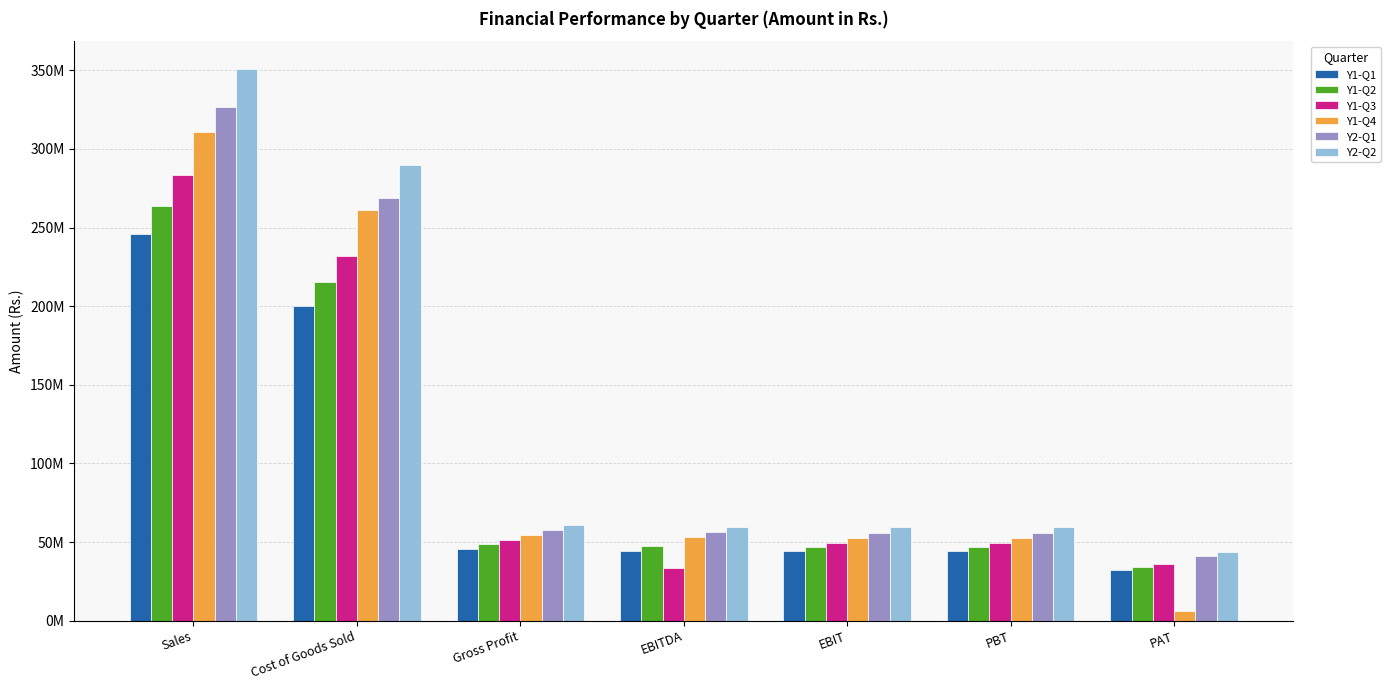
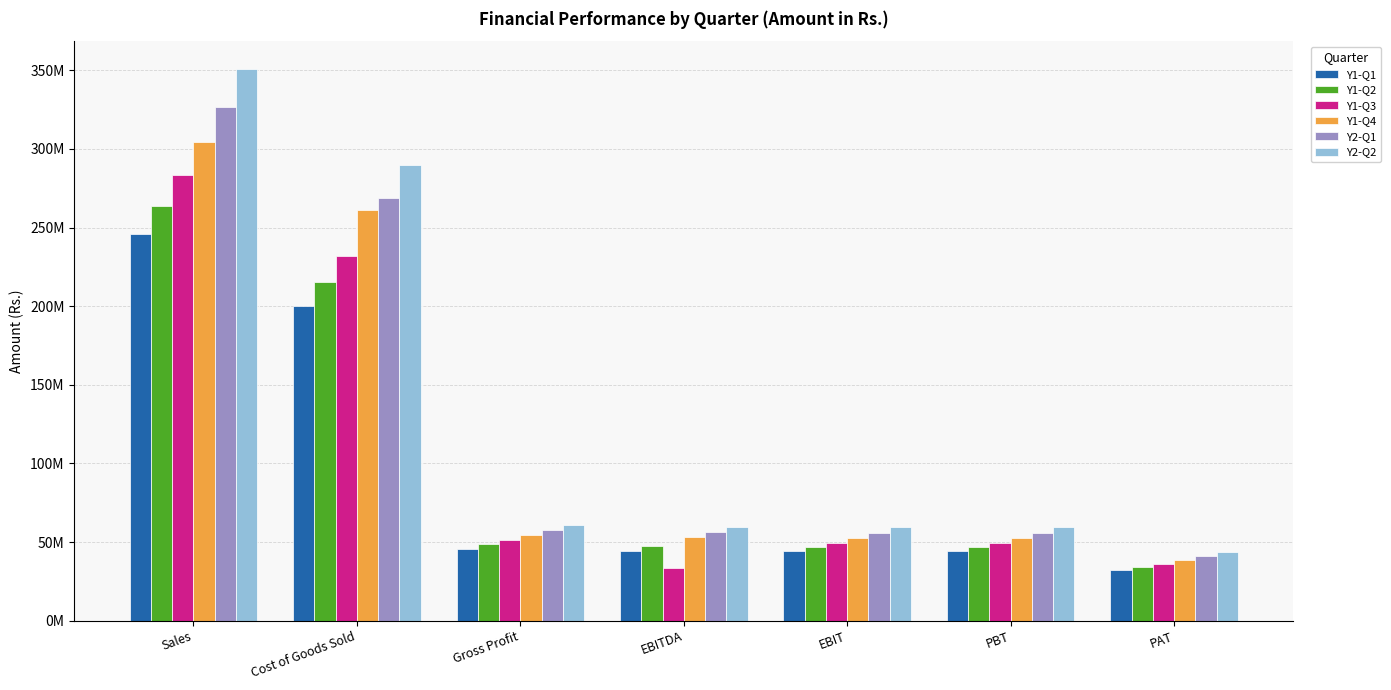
Y1-Q4, Sales: 311000000 -> 304000000
Y1-Q4, PAT: 6000000 -> 39000000
